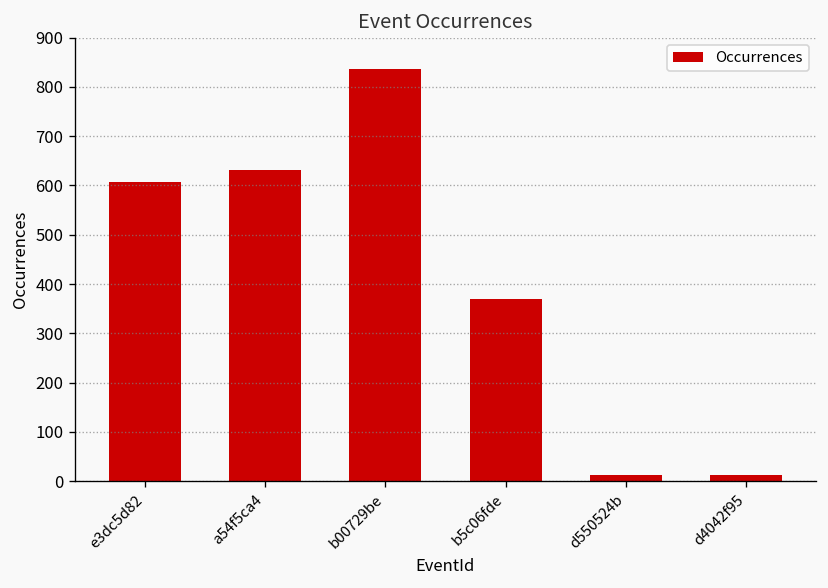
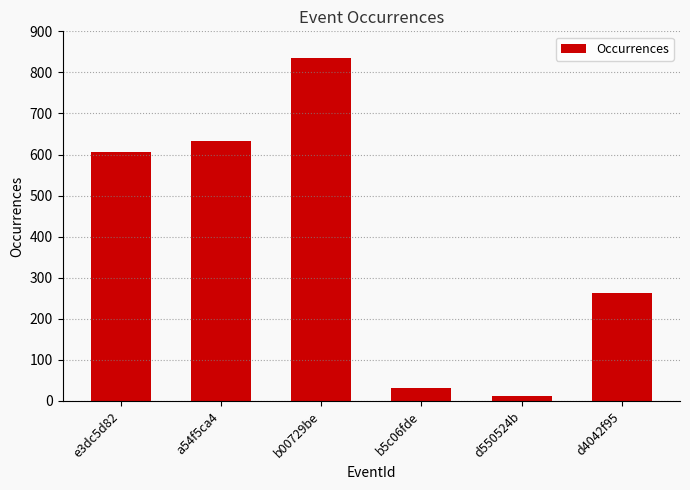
b5c06fde: 370 -> 30
d4042f95: 10 -> 260
